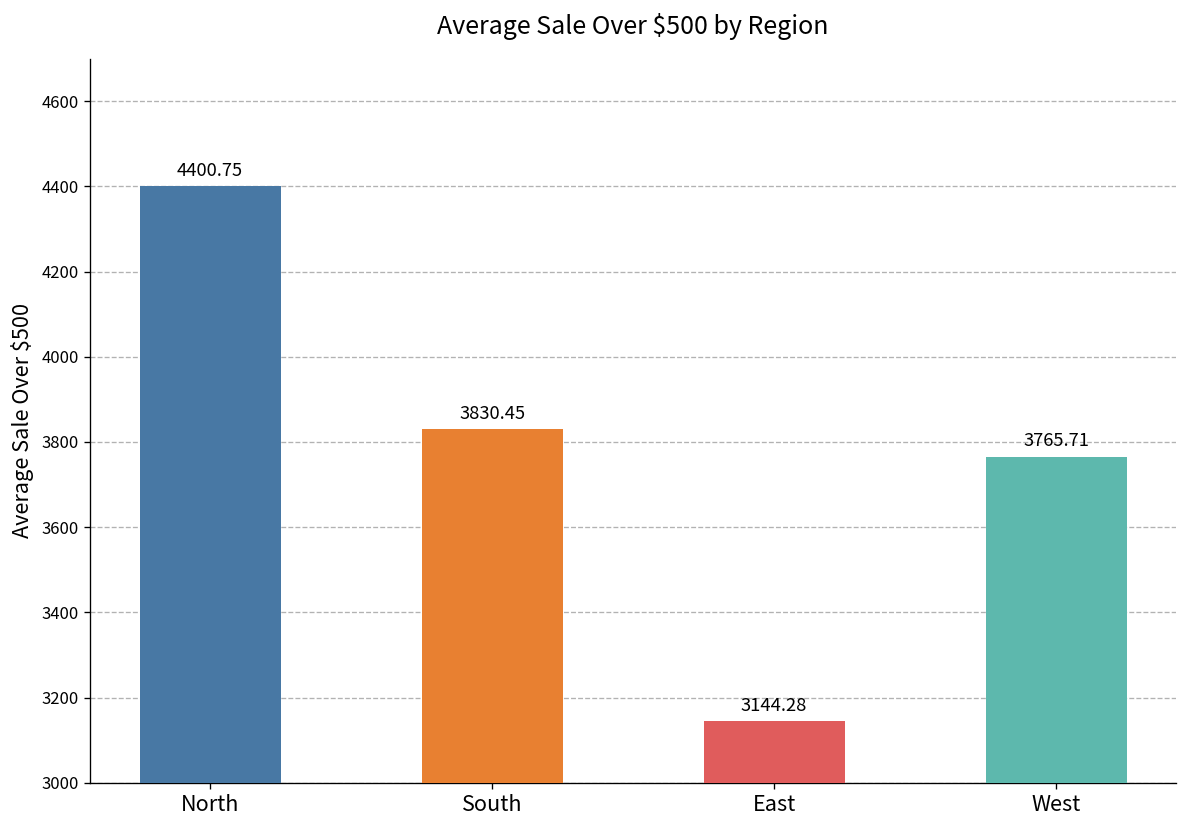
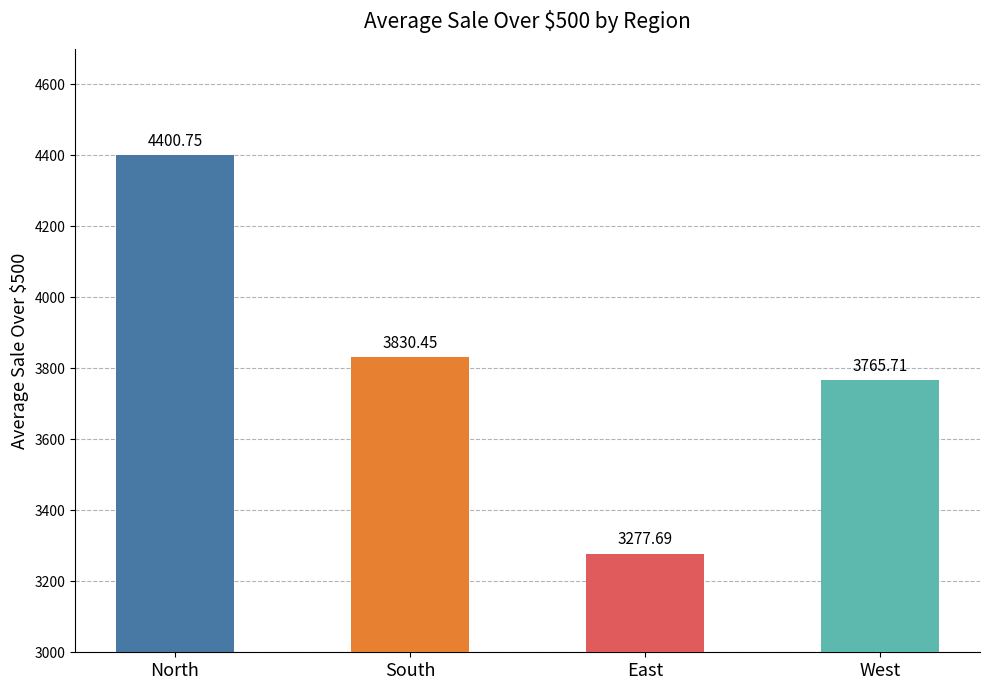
East: 3144.28 -> 3277.69
